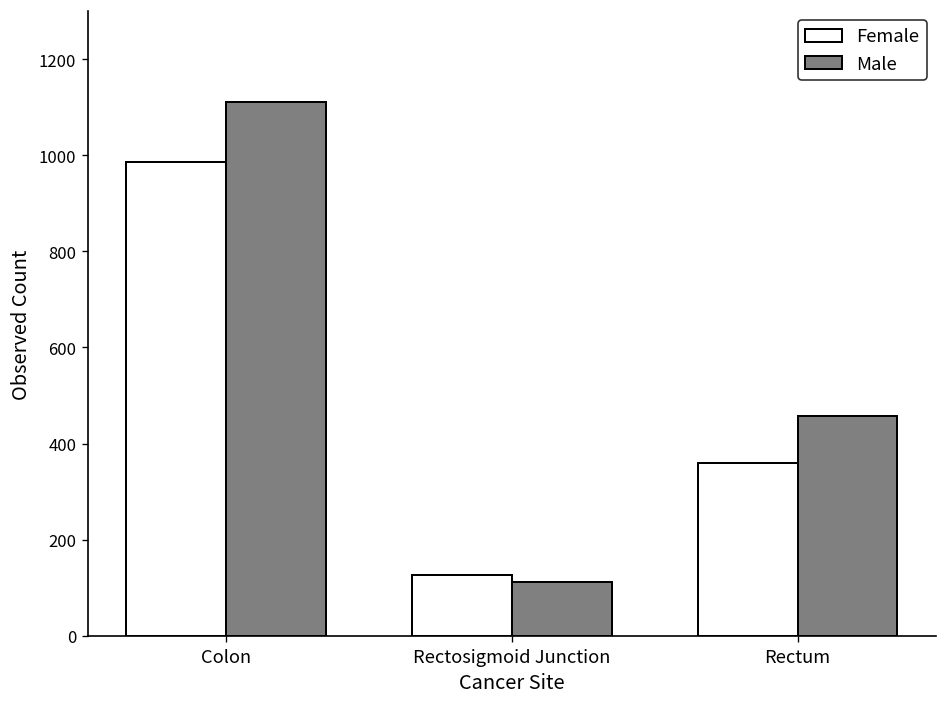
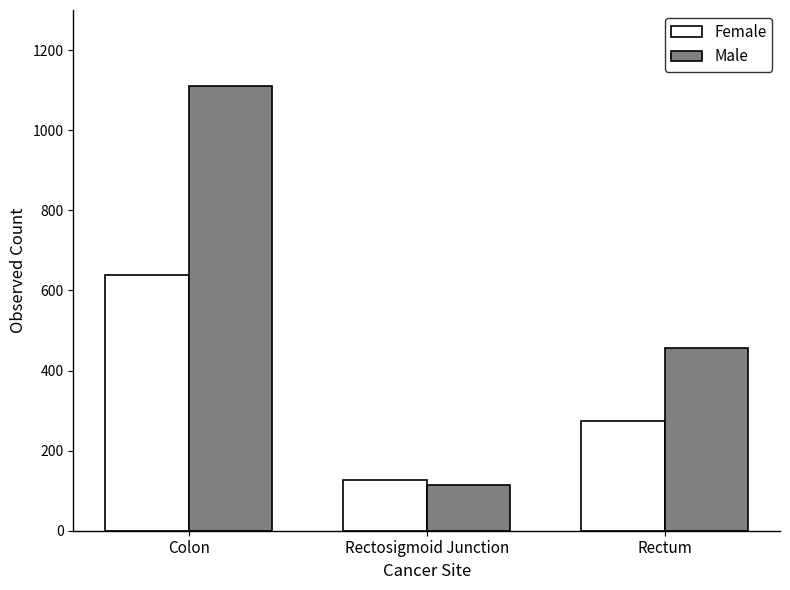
Female, Colon: 990 -> 640
Female, Rectum: 360 -> 280
